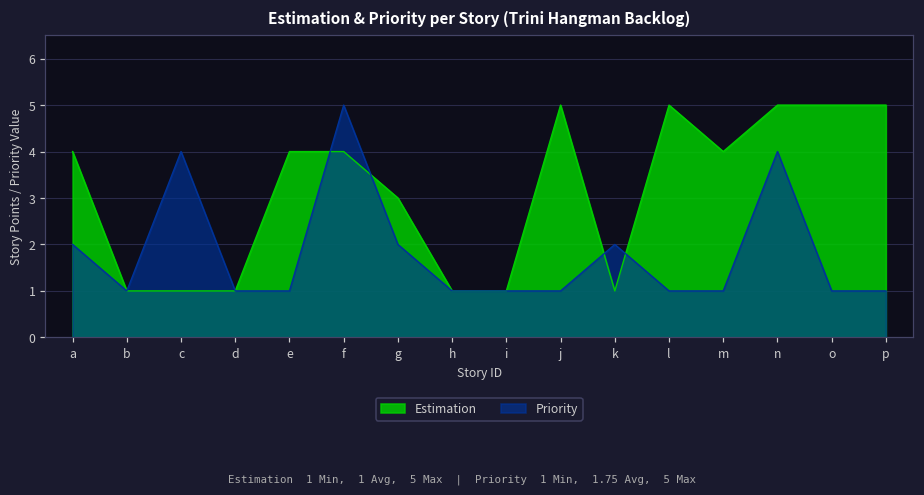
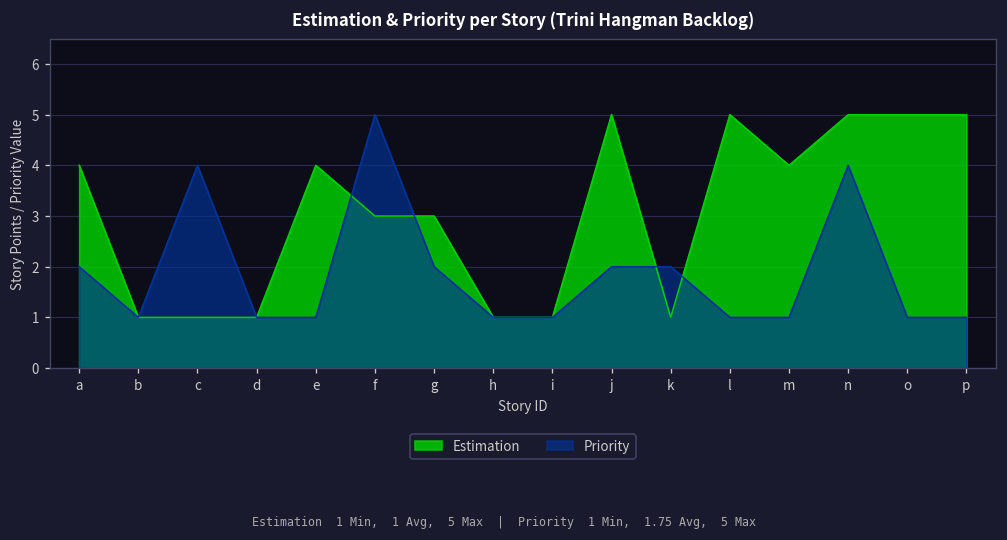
Estimation, f: 4 -> 3
Priority, j: 1 -> 2
